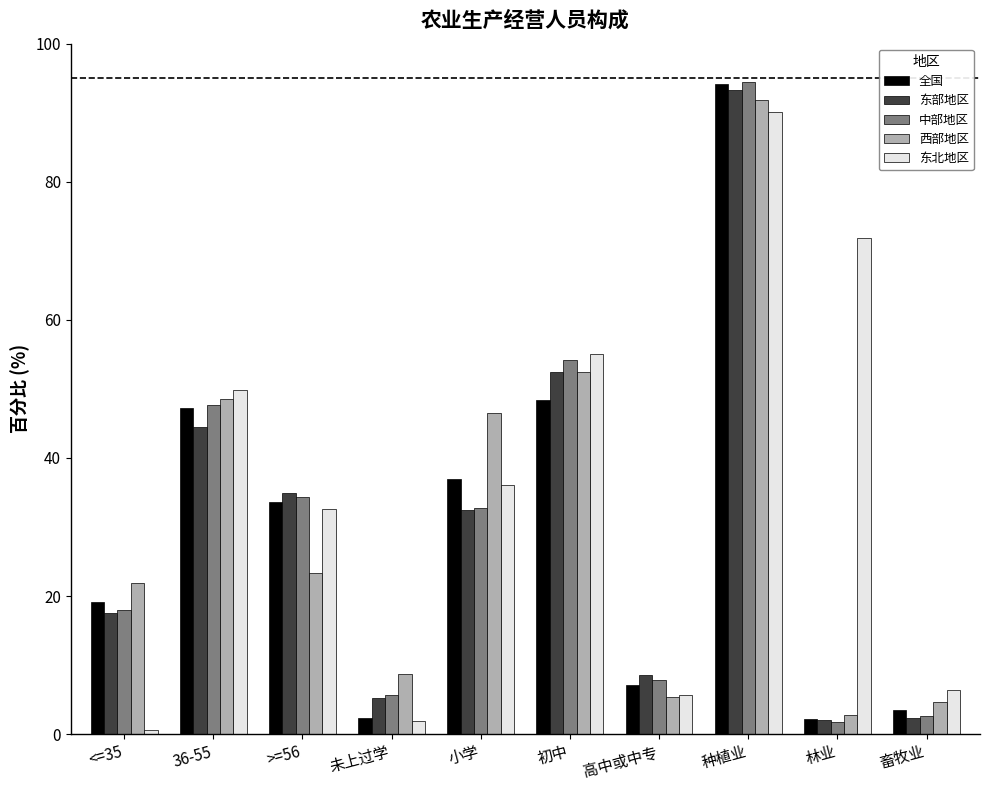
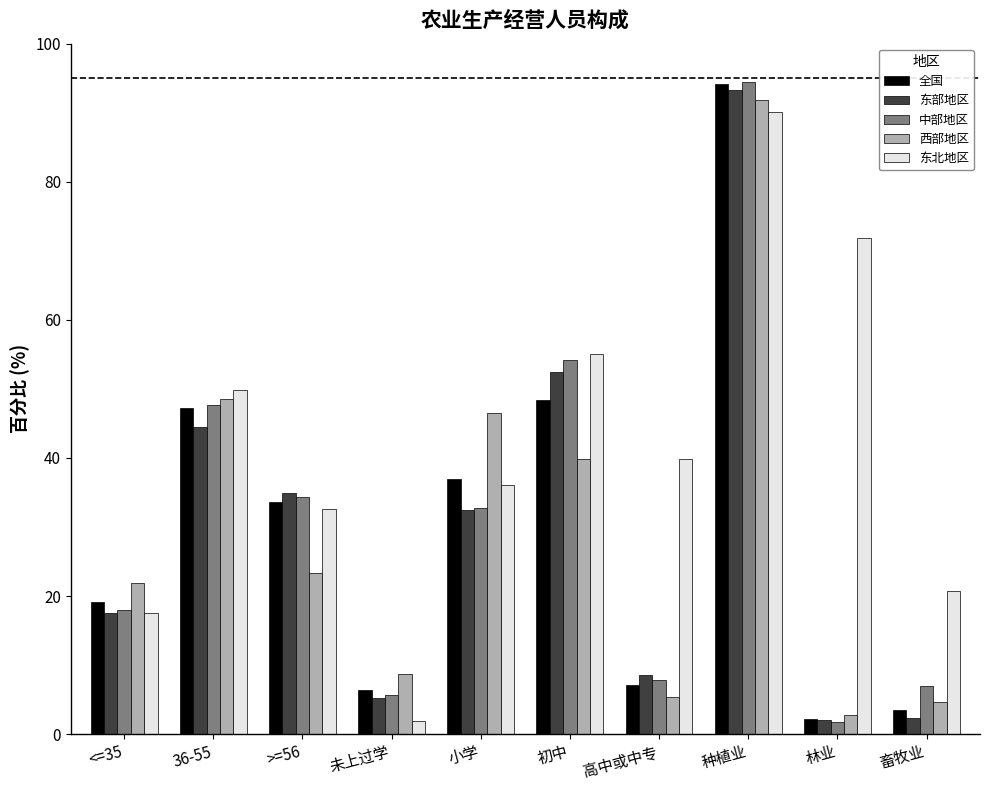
东北地区, <=35: 1 -> 18
全国, 未上过学: 2 -> 6
西部地区, 初中: 52 -> 40
东北地区, 高中或中专: 6 -> 40
中部地区, 畜牧业: 3 -> 7
东北地区, 畜牧业: 6 -> 21
